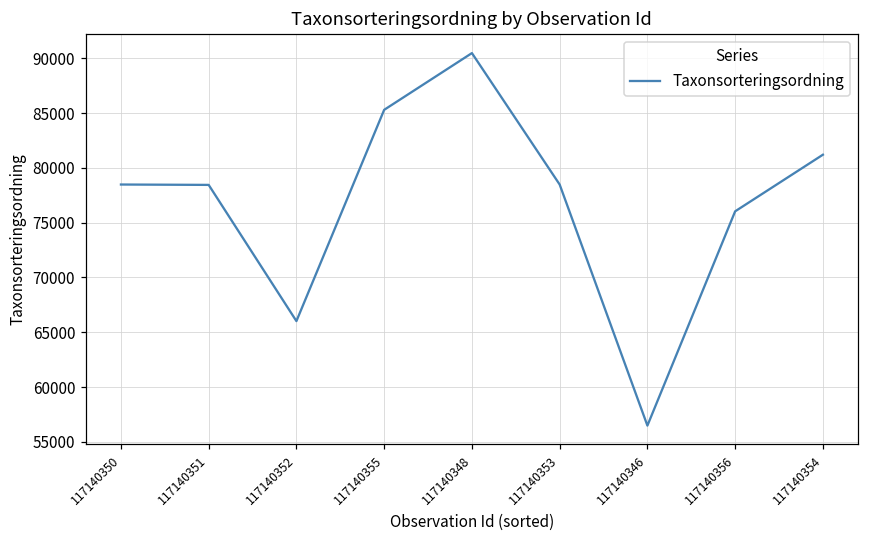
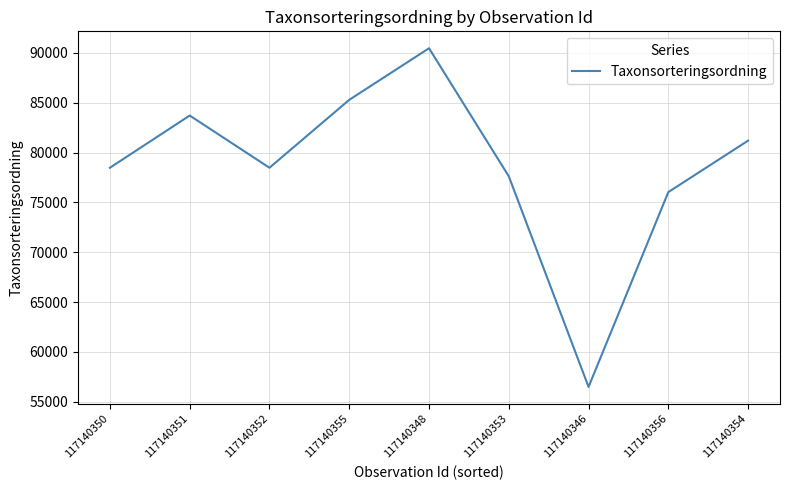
117140351: 78000 -> 84000
117140352: 66000 -> 78000
117140353: 78500 -> 77600
